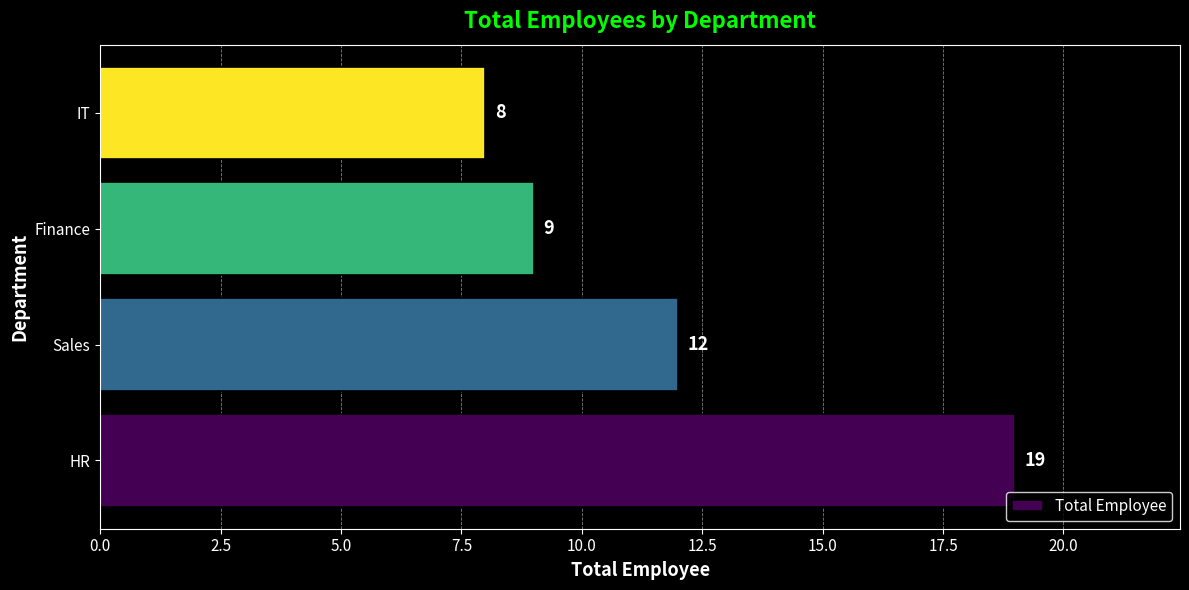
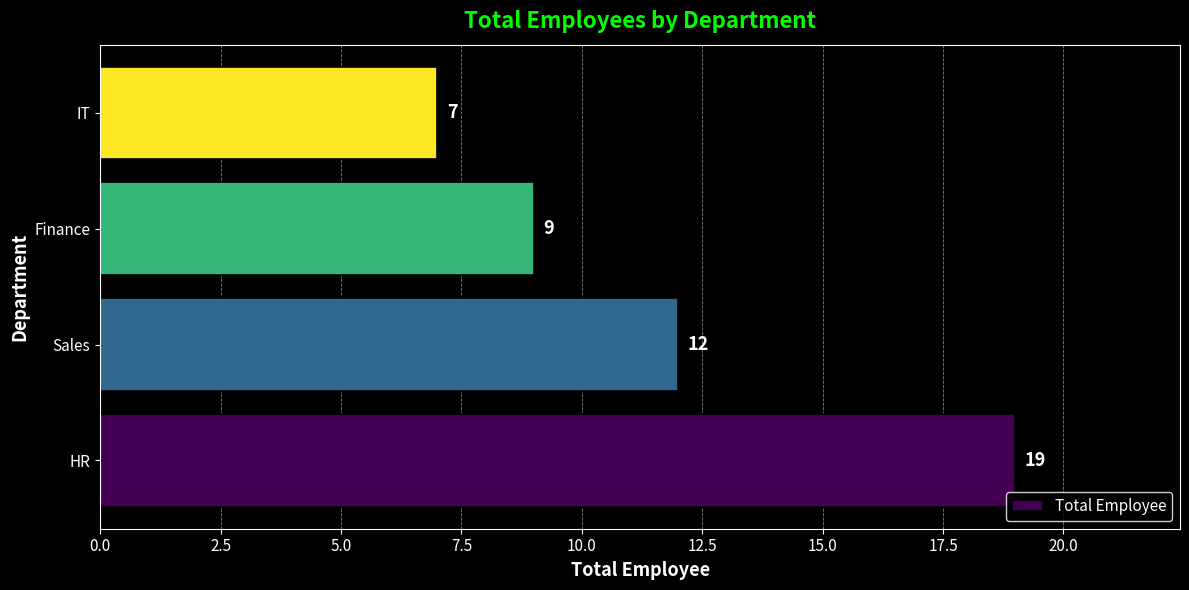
IT: 8 -> 7
